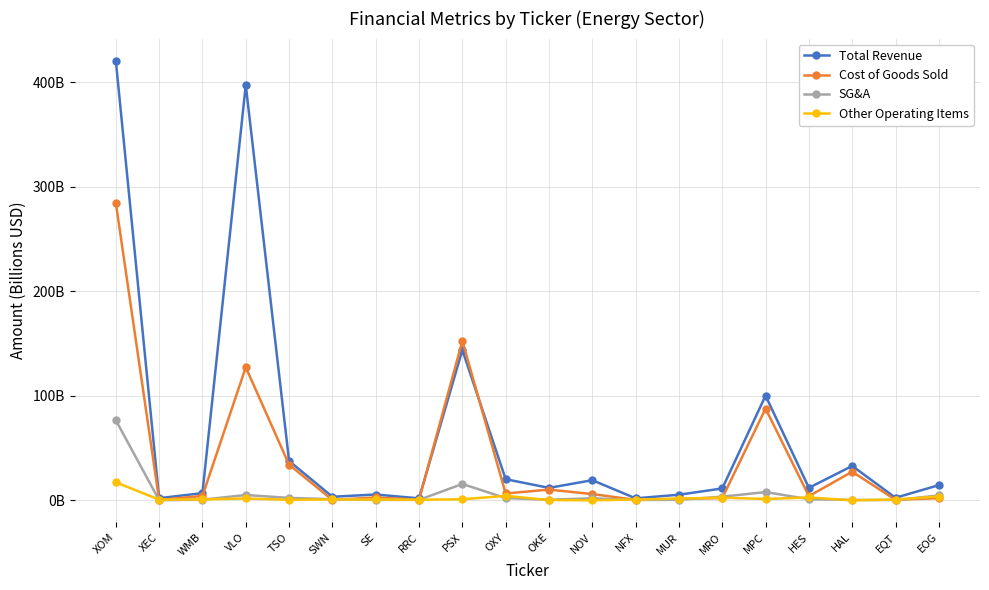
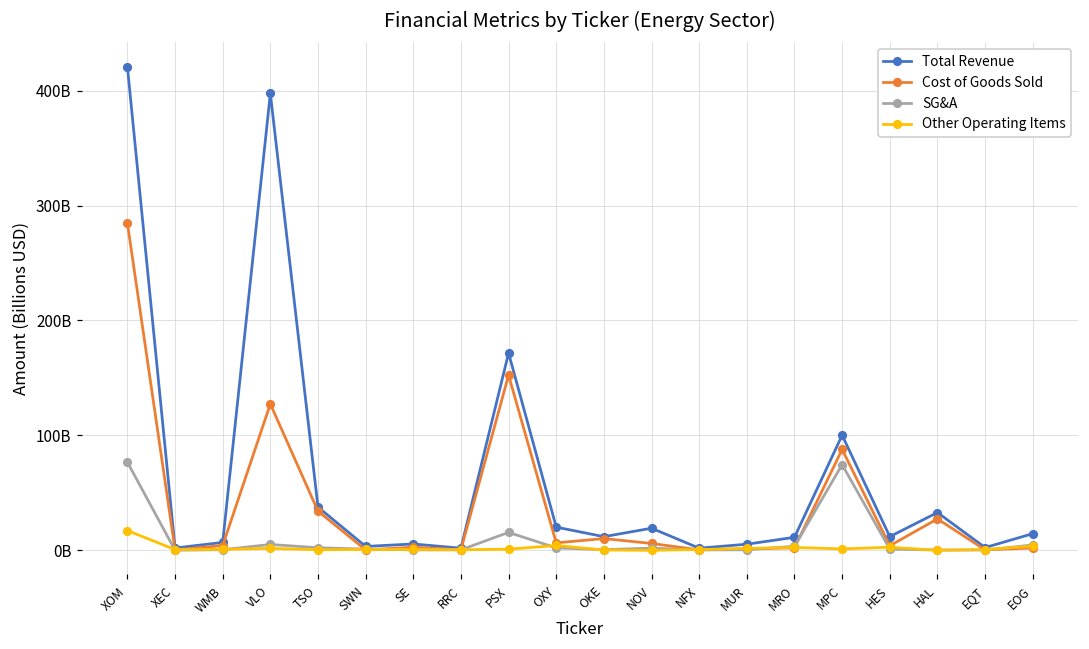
Total Revenue, PSX: 144000000000 -> 172000000000
SG&A, MPC: 8000000000 -> 75000000000
